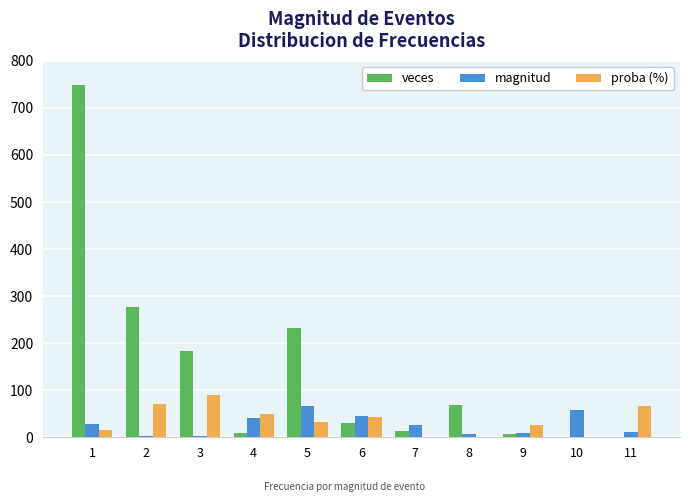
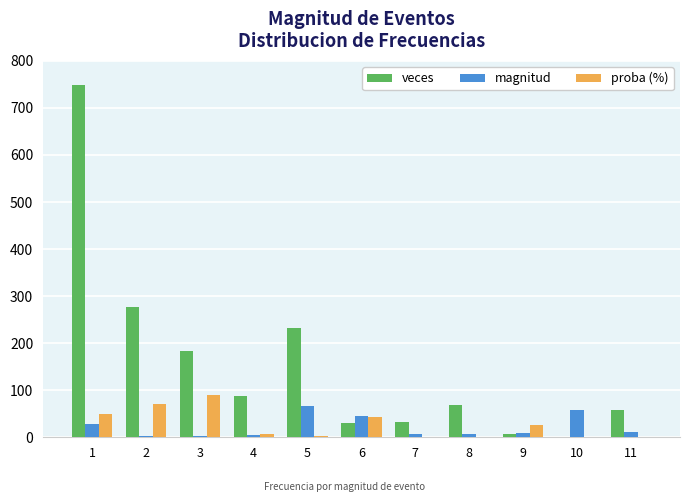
proba (%), 1: 20 -> 50
veces, 4: 10 -> 90
magnitud, 4: 40 -> 0
proba (%), 4: 50 -> 10
proba (%), 5: 30 -> 0
veces, 7: 10 -> 30
magnitud, 7: 30 -> 10
veces, 11: 0 -> 60
proba (%), 11: 70 -> 0
